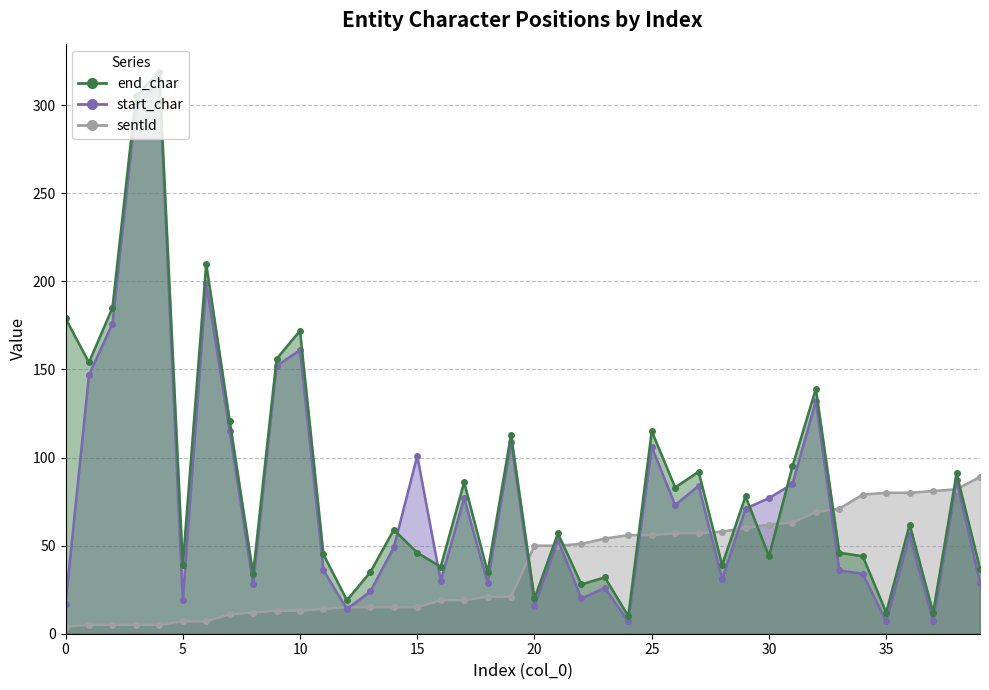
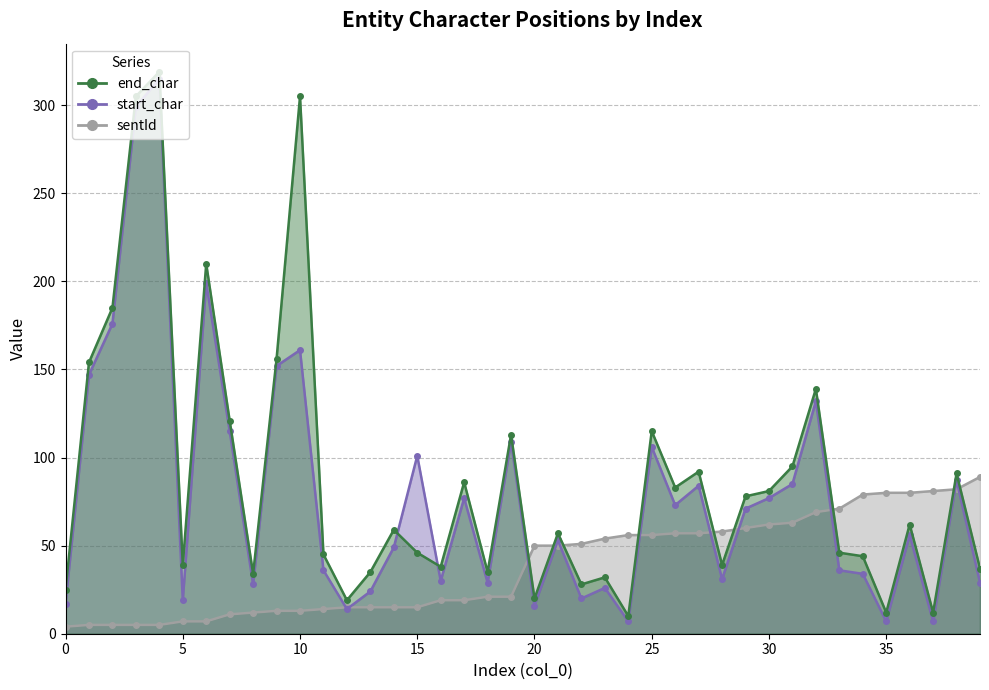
end_char, 0: 179 -> 25
end_char, 10: 172 -> 305
end_char, 30: 44 -> 81
